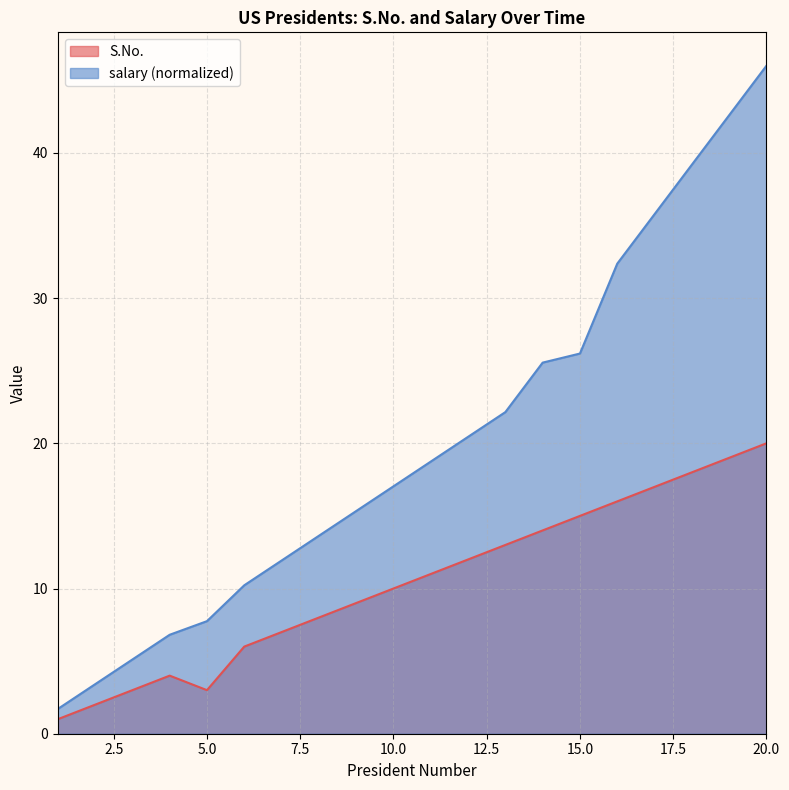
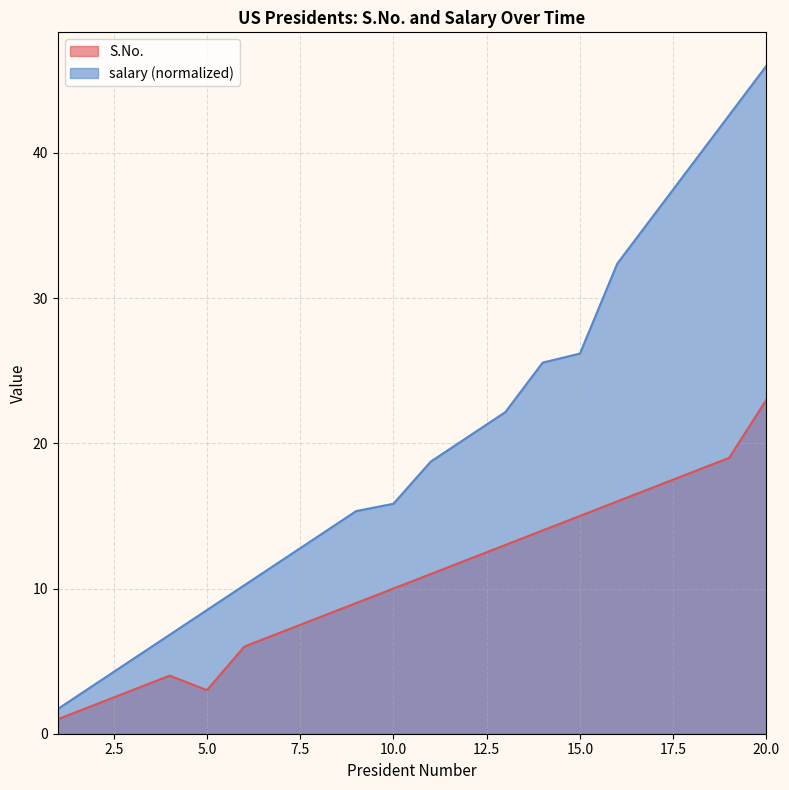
salary (normalized), 5.0: 7.8 -> 8.5
salary (normalized), 10.0: 17.0 -> 15.8
S.No., 20.0: 20 -> 23
